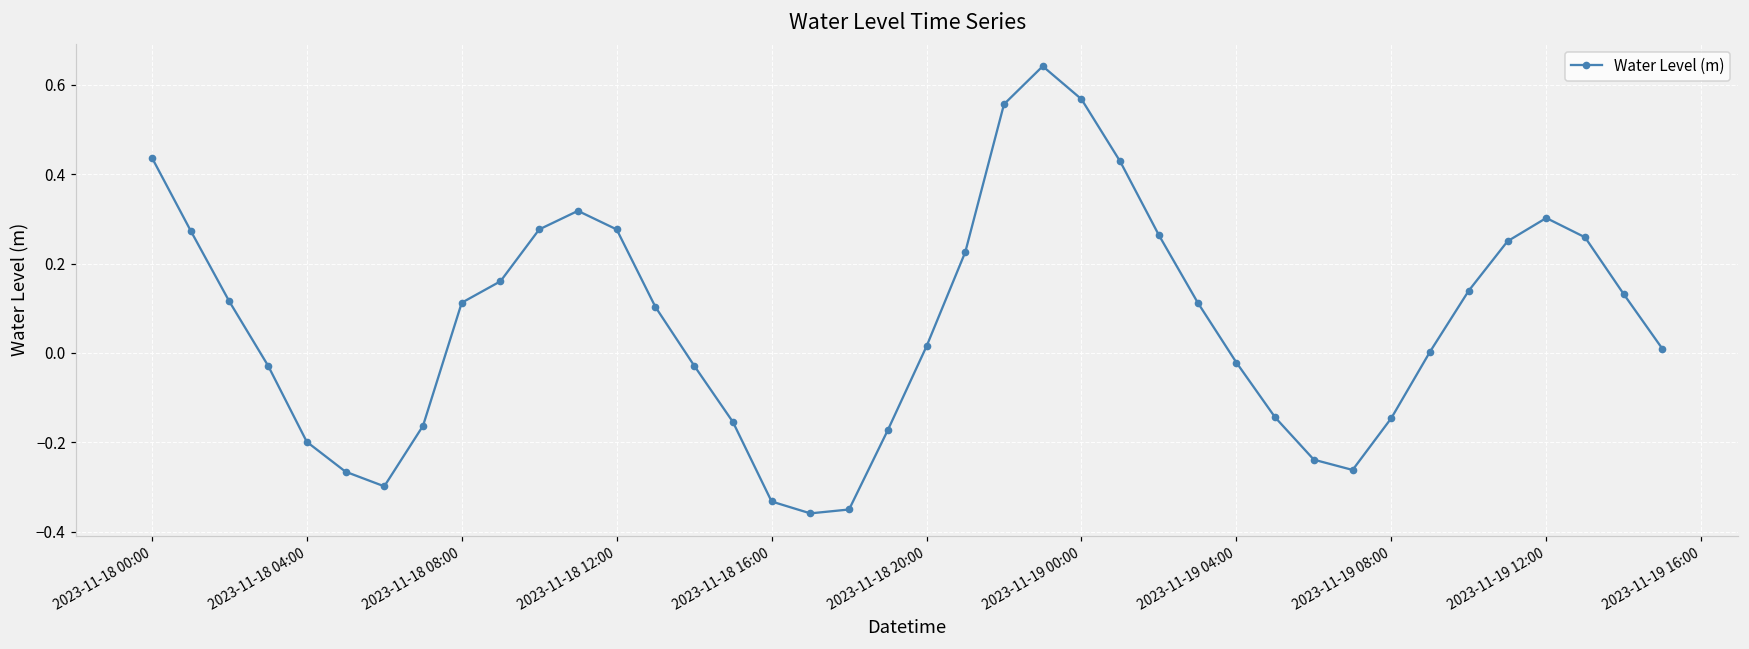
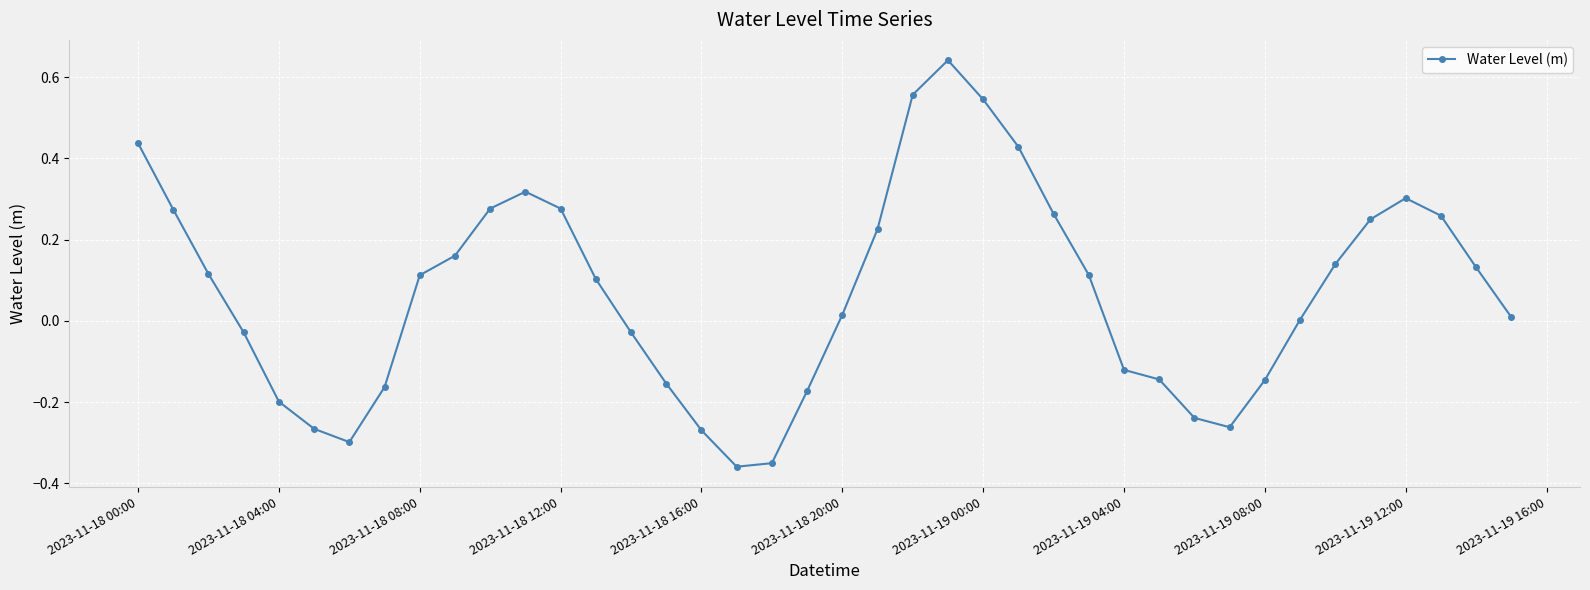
2023-11-18 16:00: -0.33 -> -0.27
2023-11-19 00:00: 0.57 -> 0.54
2023-11-19 04:00: -0.02 -> -0.12
